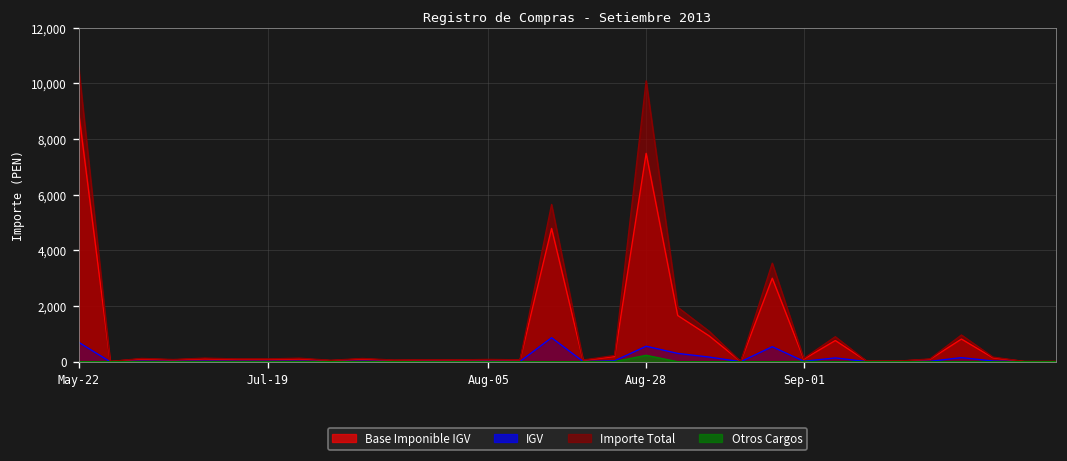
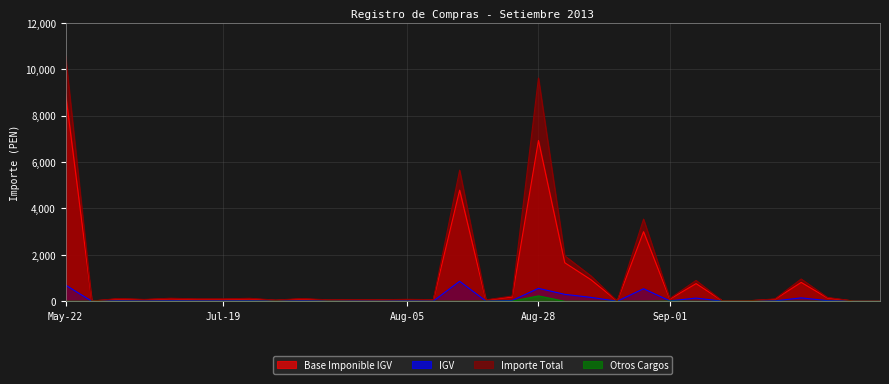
Base Imponible IGV, Aug-28: 7,500 -> 6,900
Importe Total, Aug-28: 10,100 -> 9,600
